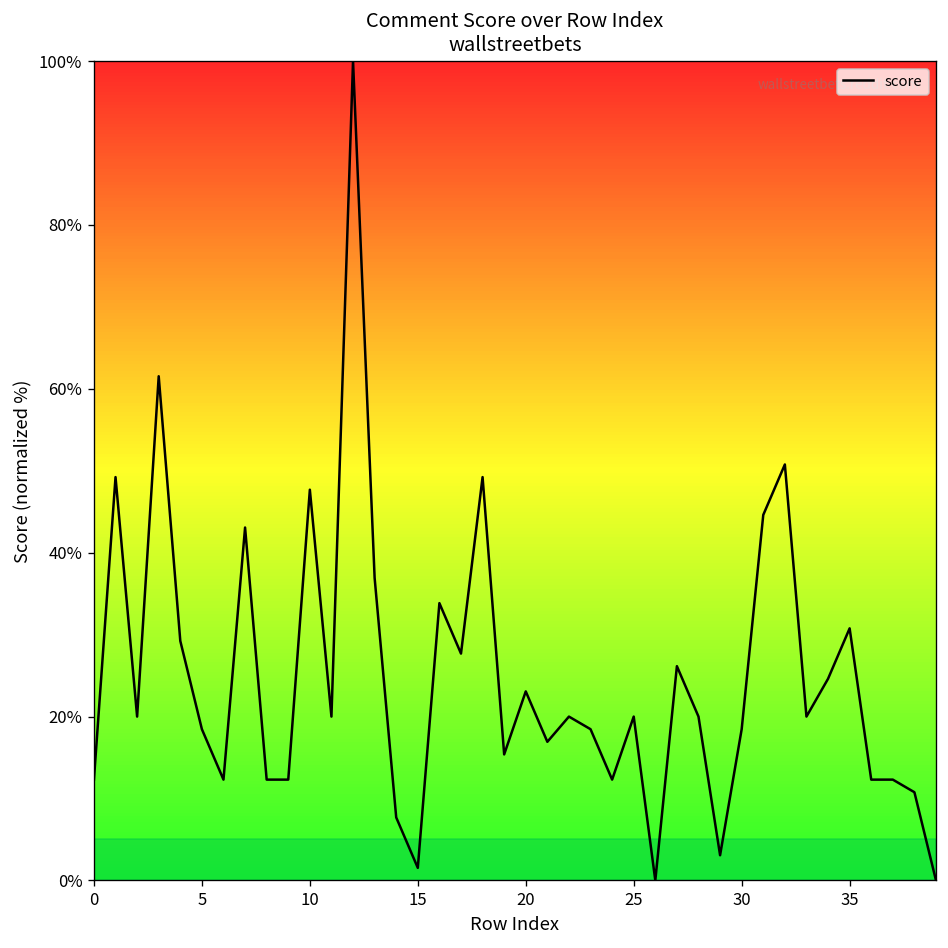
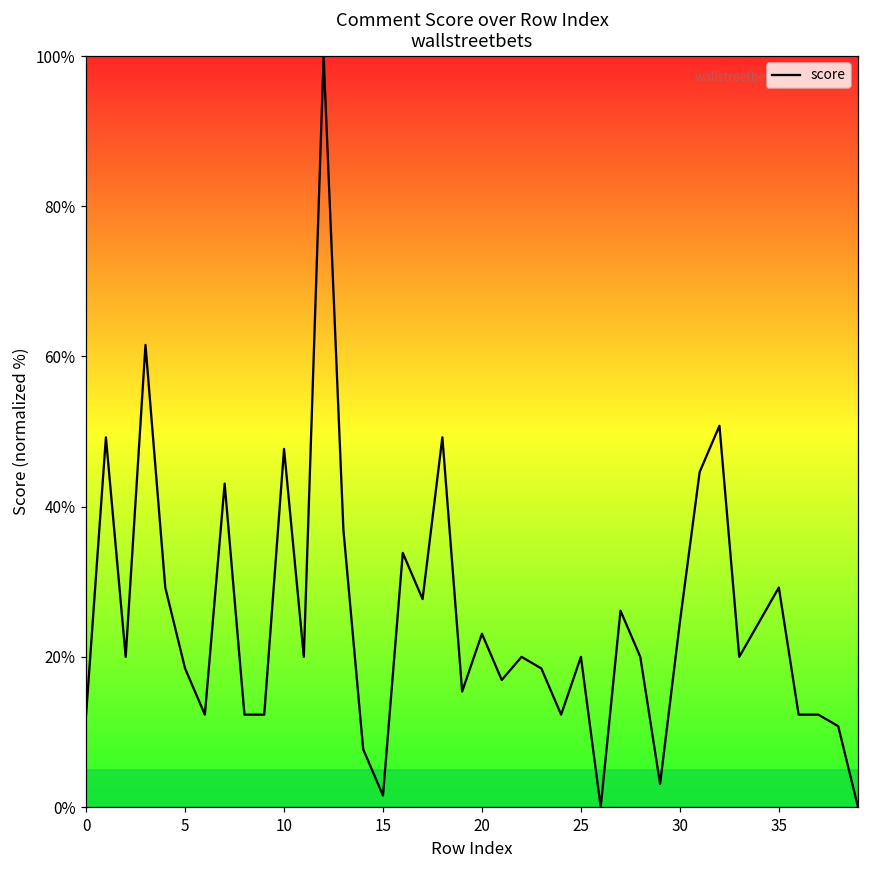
30: 18% -> 25%
35: 31% -> 29%
